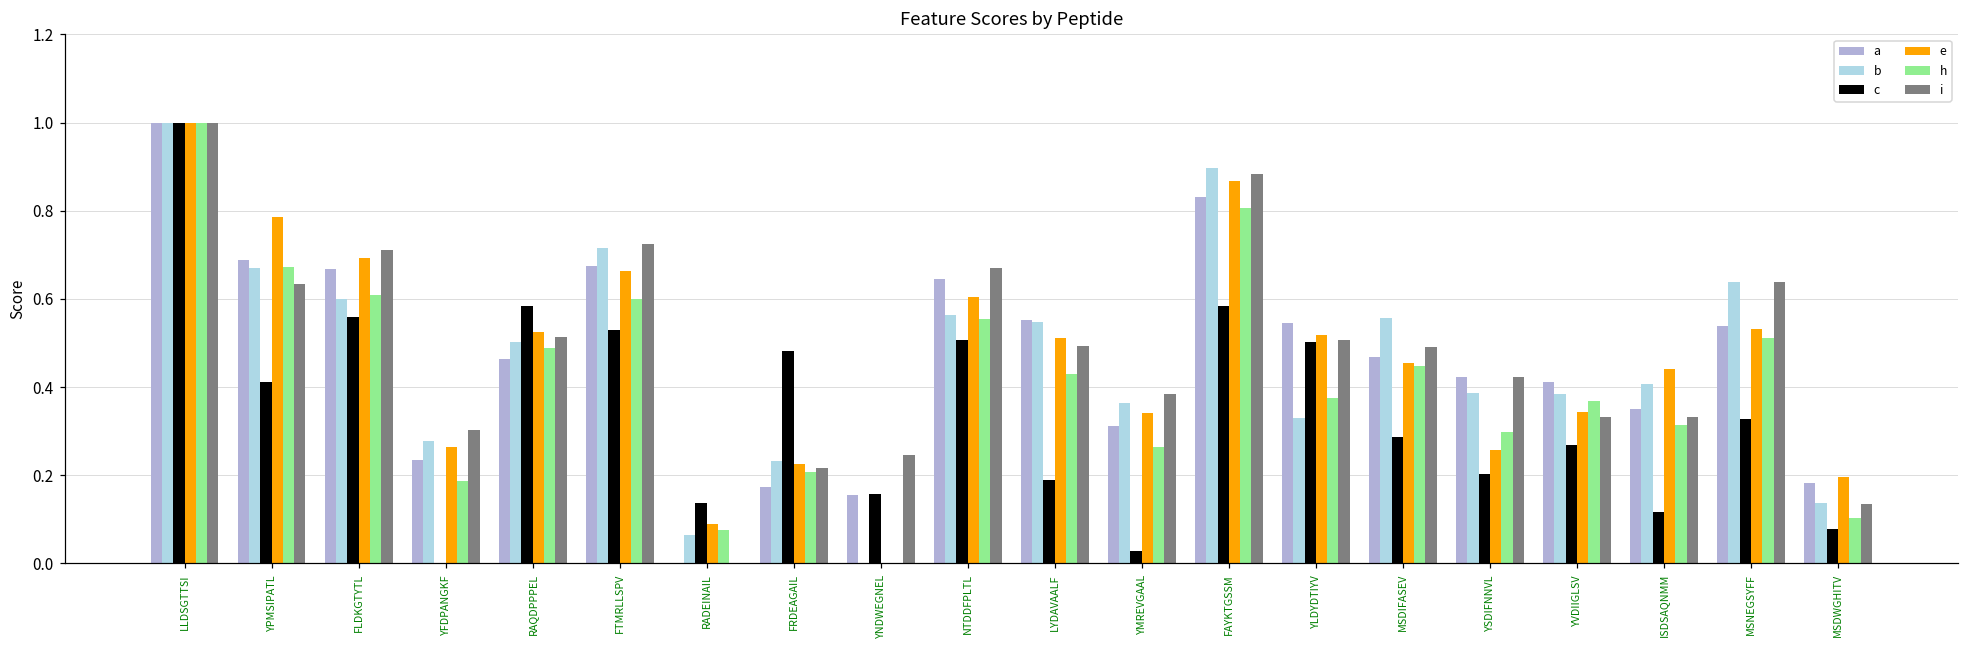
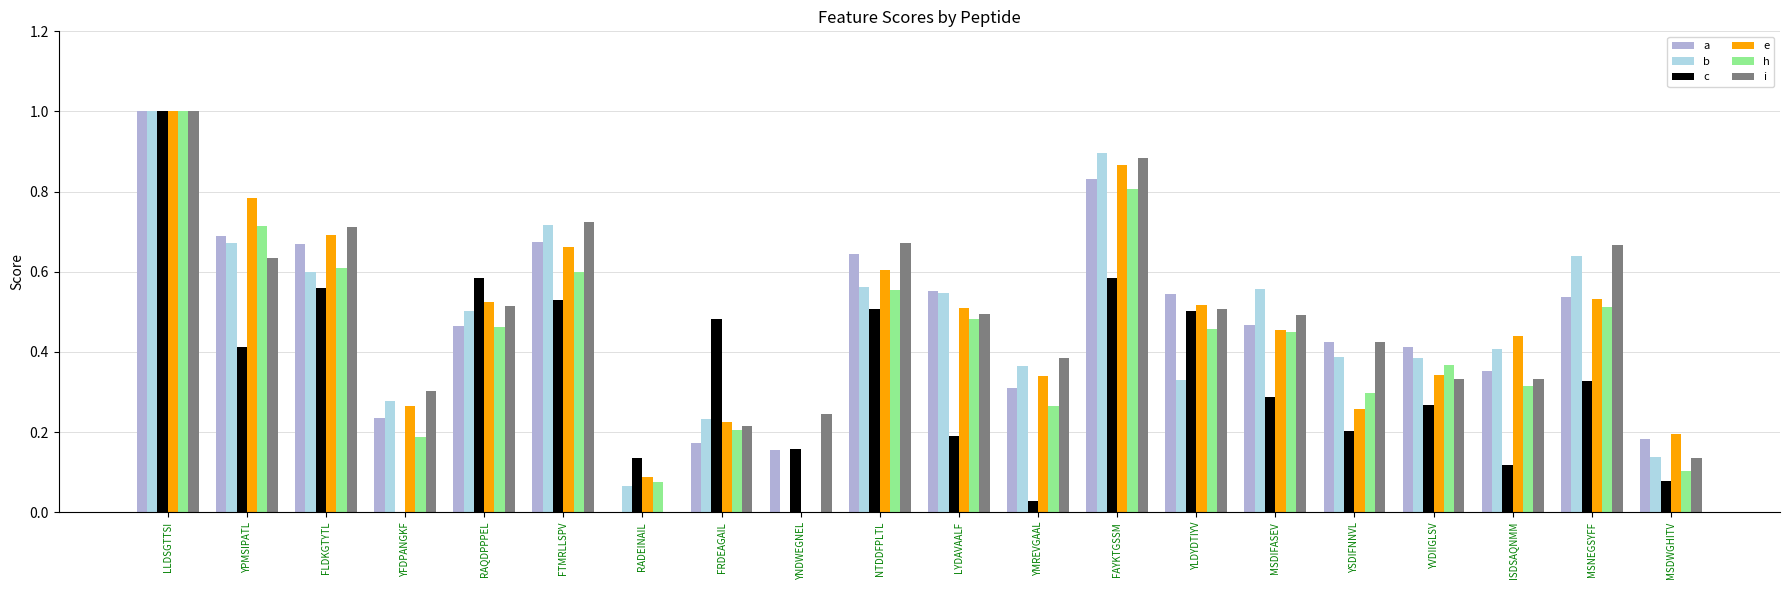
h, YPMSIPATL: 0.67 -> 0.71
h, RAQDPPPEL: 0.49 -> 0.46
h, LYDAVAALF: 0.43 -> 0.48
h, YLDYDTIYV: 0.37 -> 0.46
i, MSNEGSYFF: 0.64 -> 0.67
